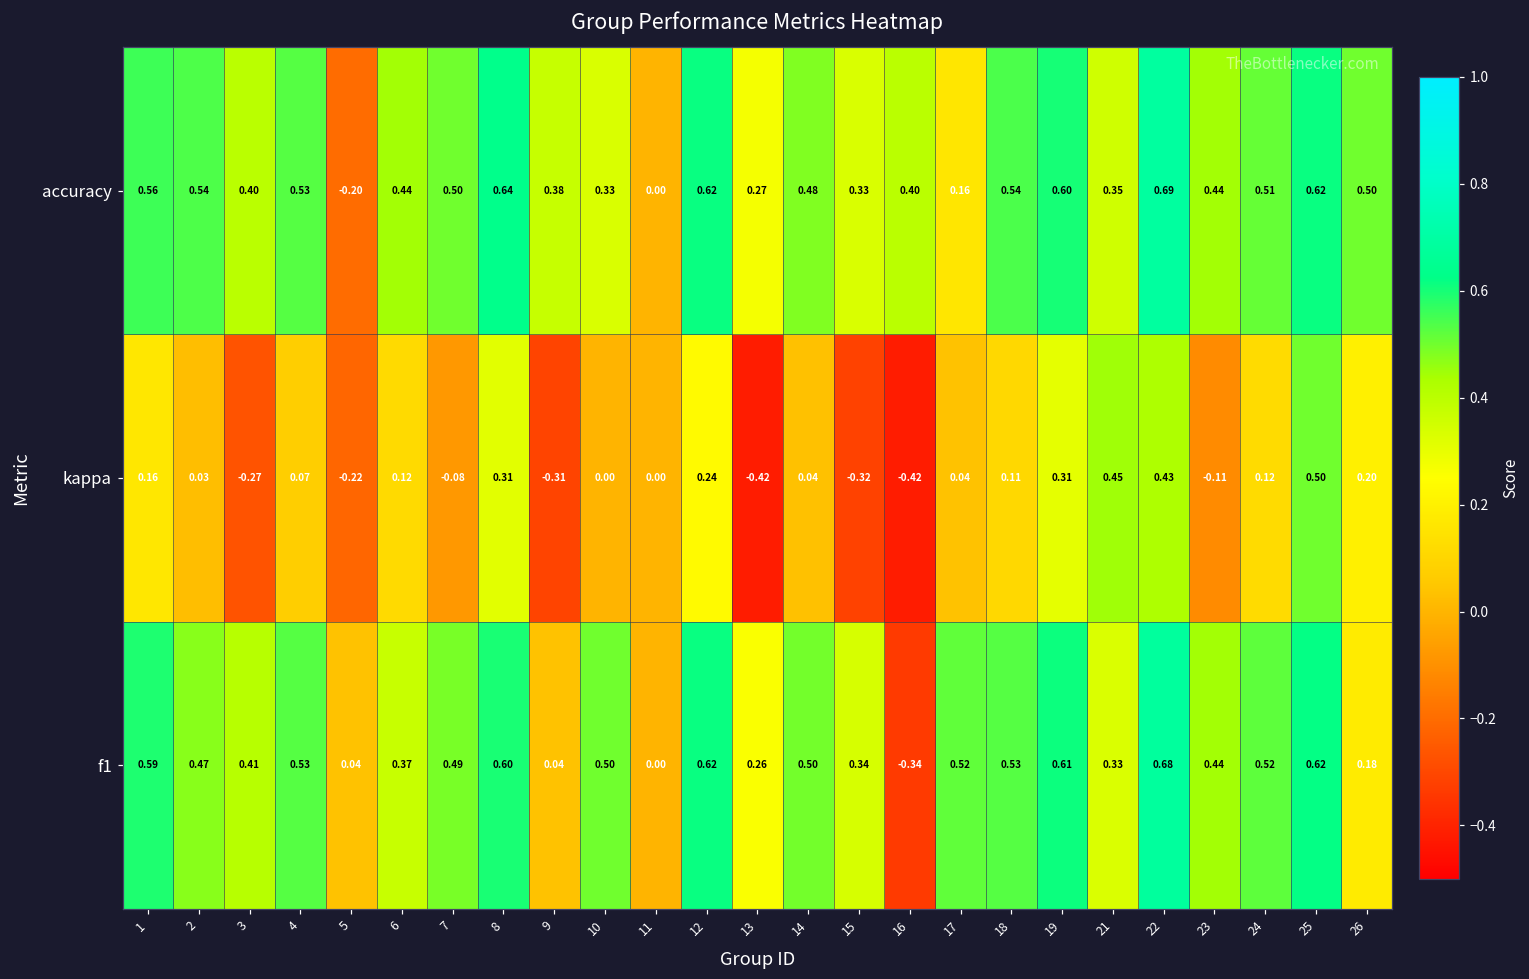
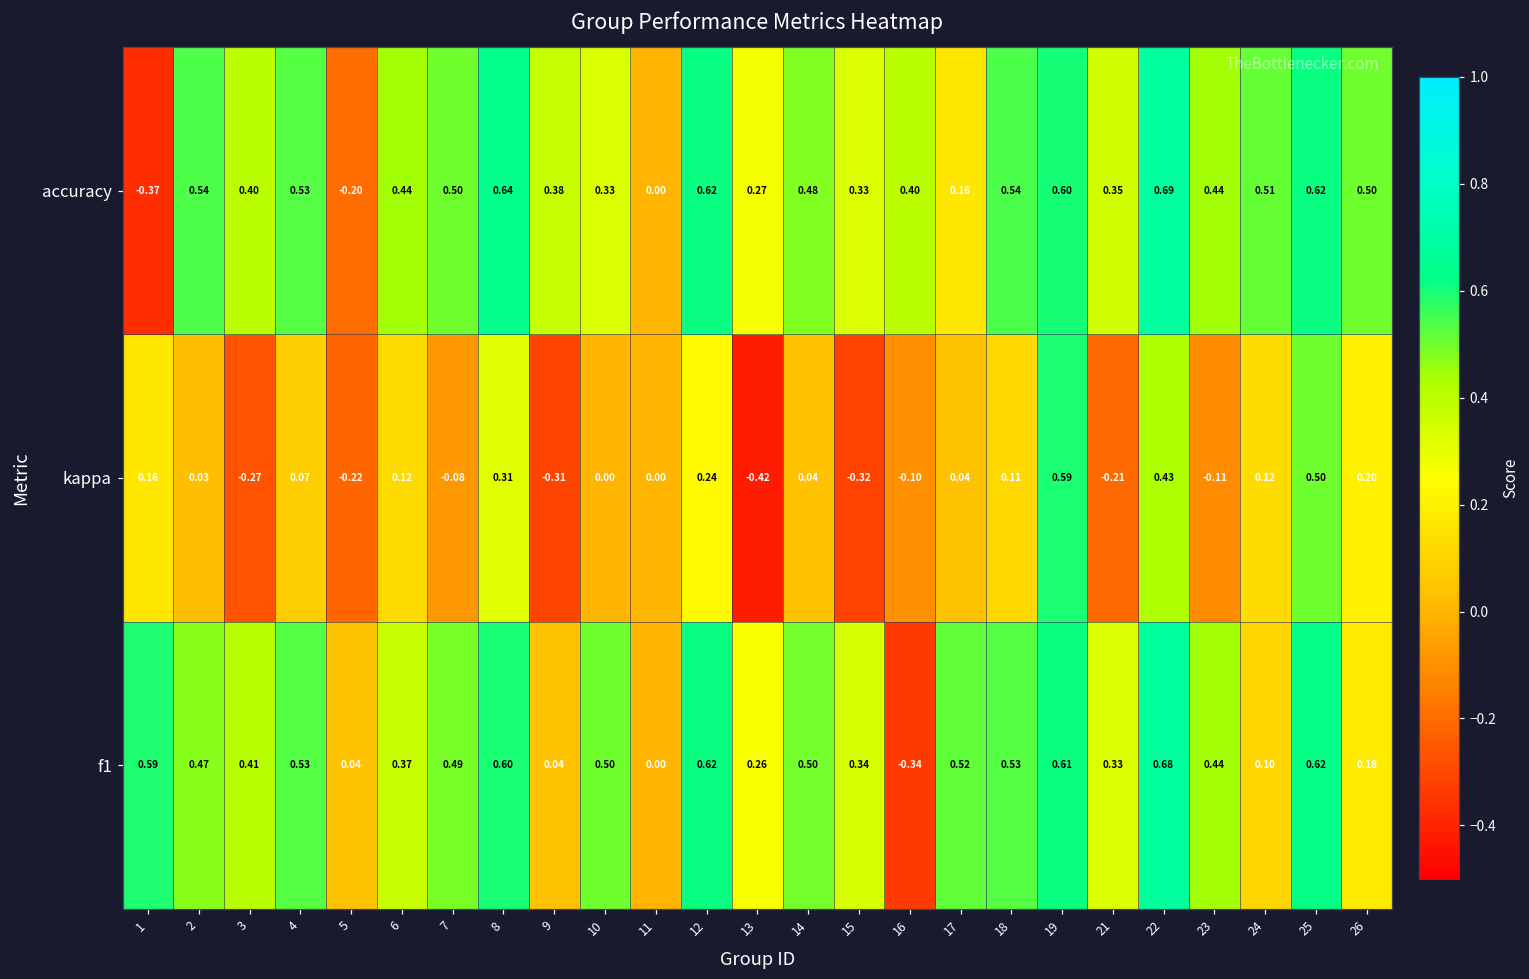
accuracy, 1: 0.56 -> -0.37
kappa, 16: -0.42 -> -0.10
kappa, 19: 0.31 -> 0.59
kappa, 21: 0.45 -> -0.21
f1, 24: 0.52 -> 0.10
